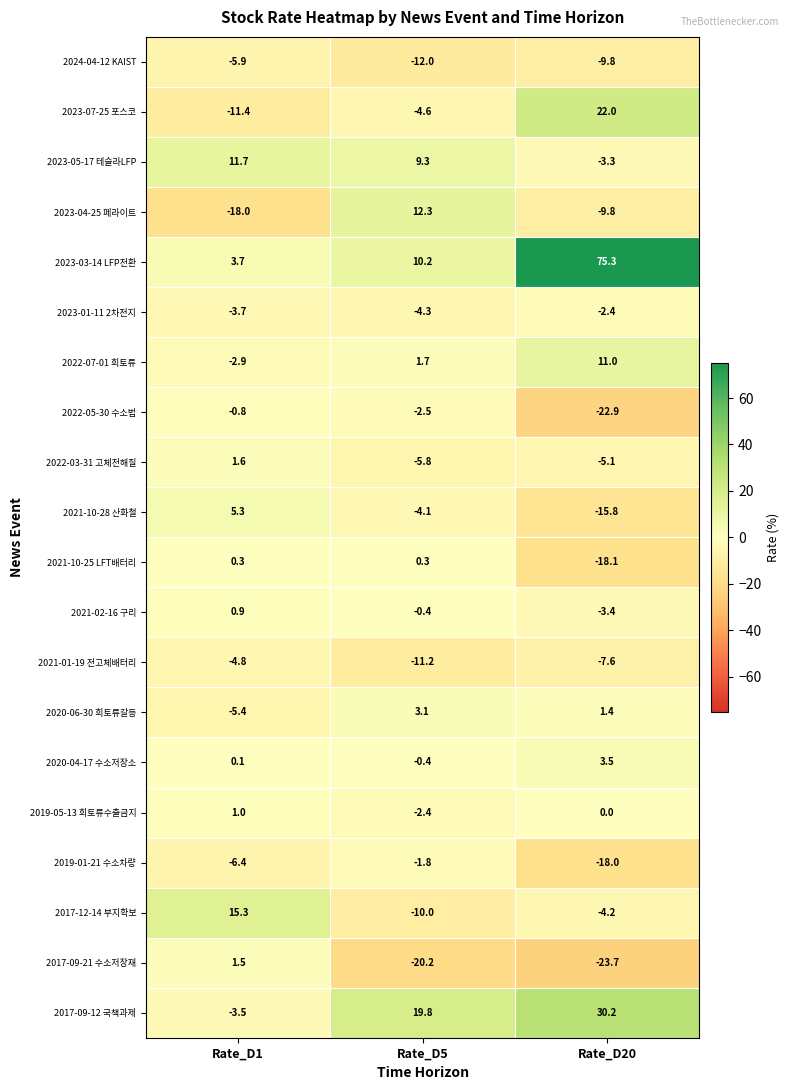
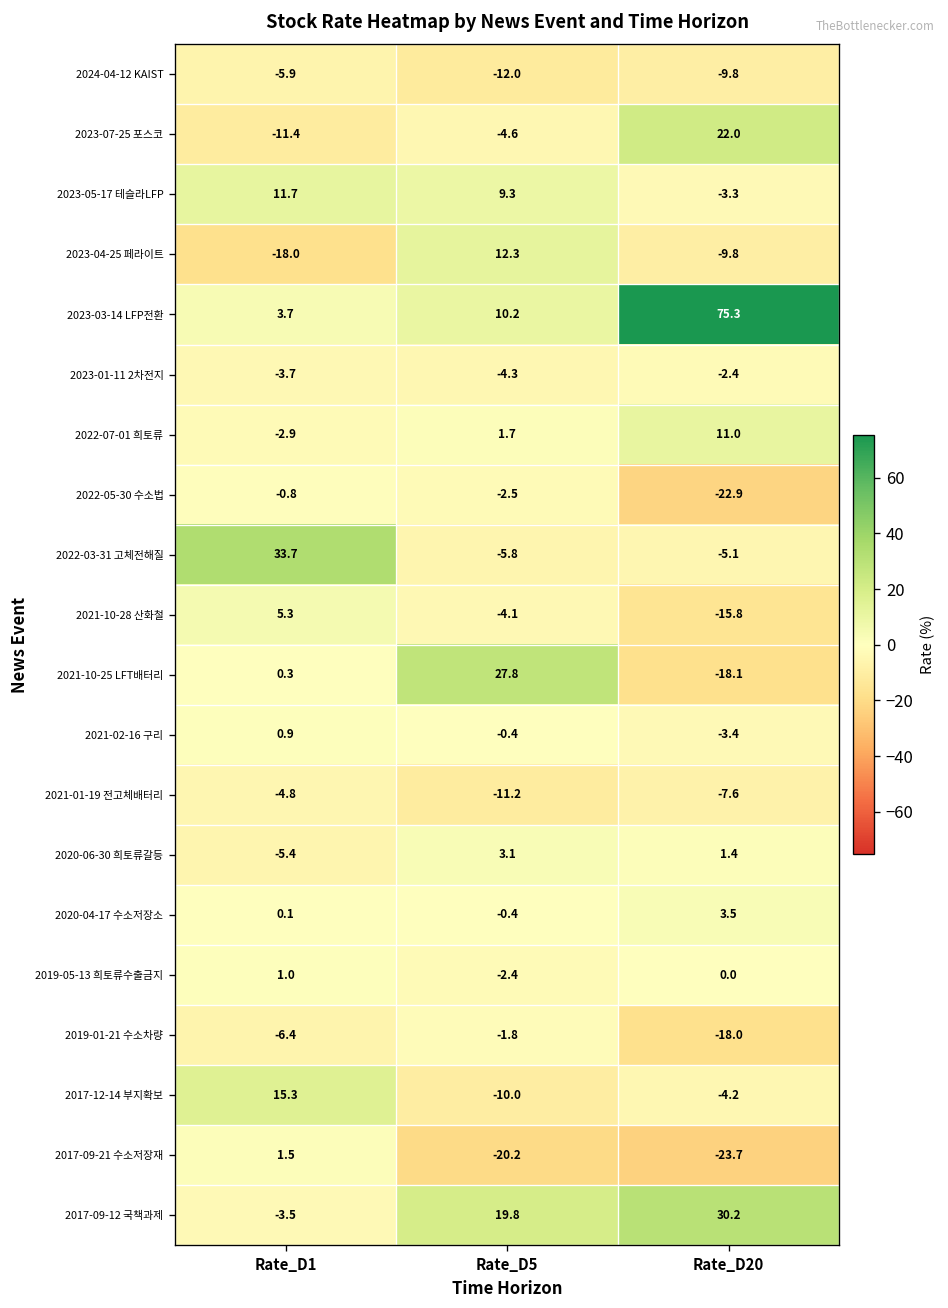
2022-03-31 고체전해질, Rate_D1: 1.6 -> 33.7
2021-10-25 LFT배터리, Rate_D5: 0.3 -> 27.8
